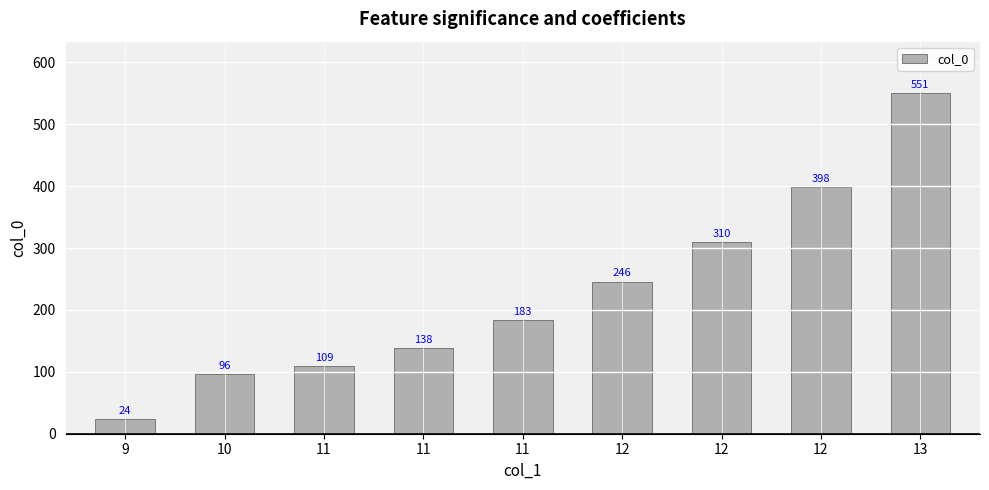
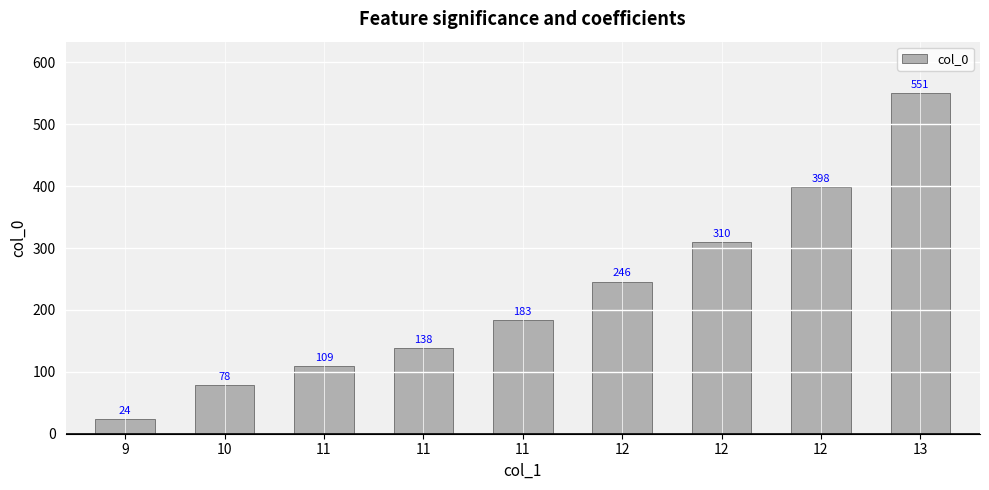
10: 96 -> 78
